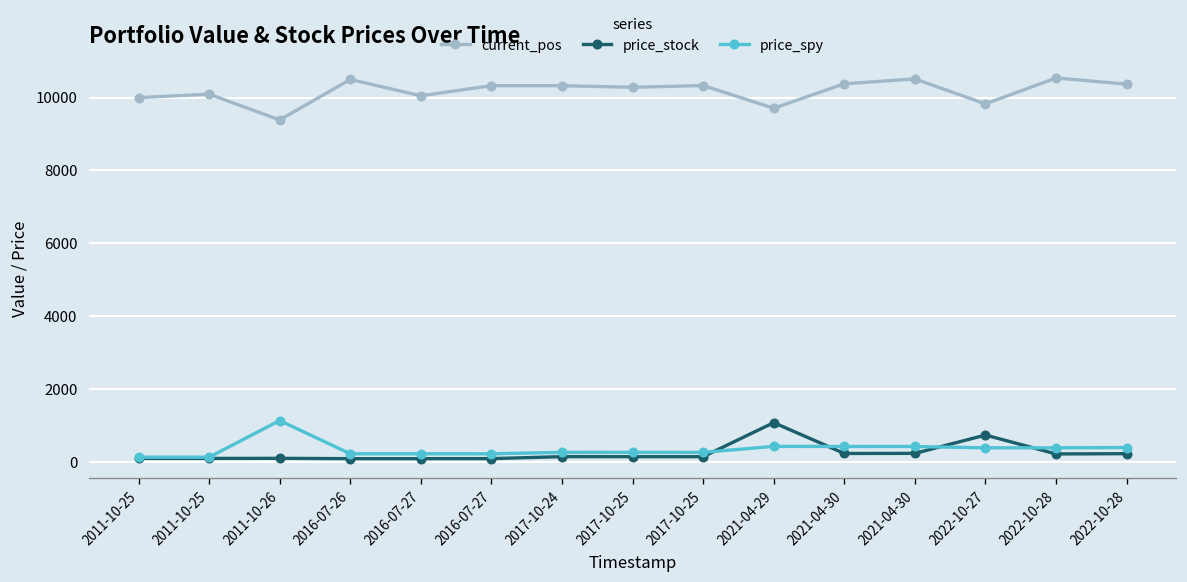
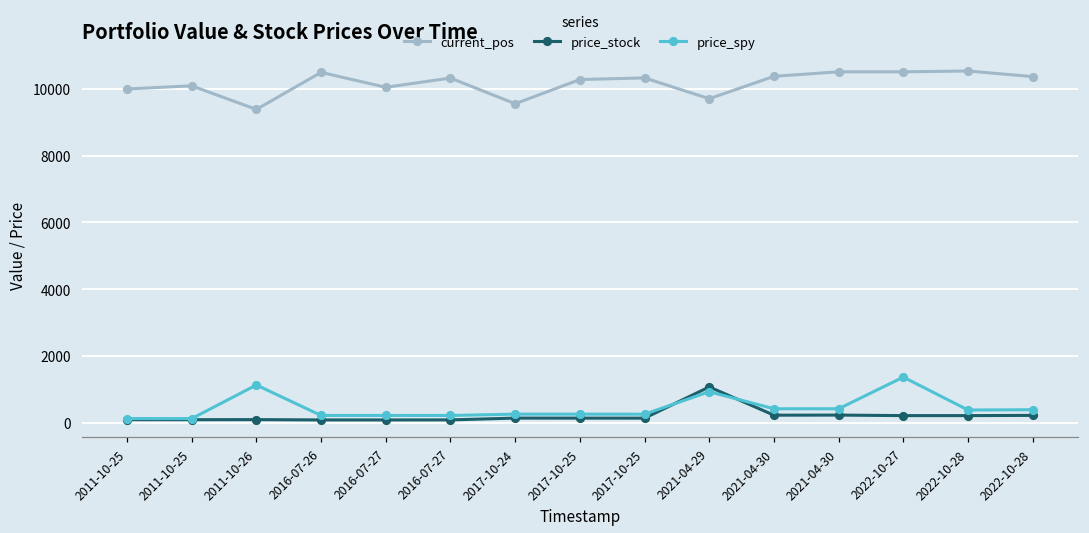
current_pos, 2017-10-24: 10300 -> 9600
price_spy, 2021-04-29: 400 -> 900
current_pos, 2022-10-27: 9800 -> 10500
price_stock, 2022-10-27: 700 -> 200
price_spy, 2022-10-27: 400 -> 1400
